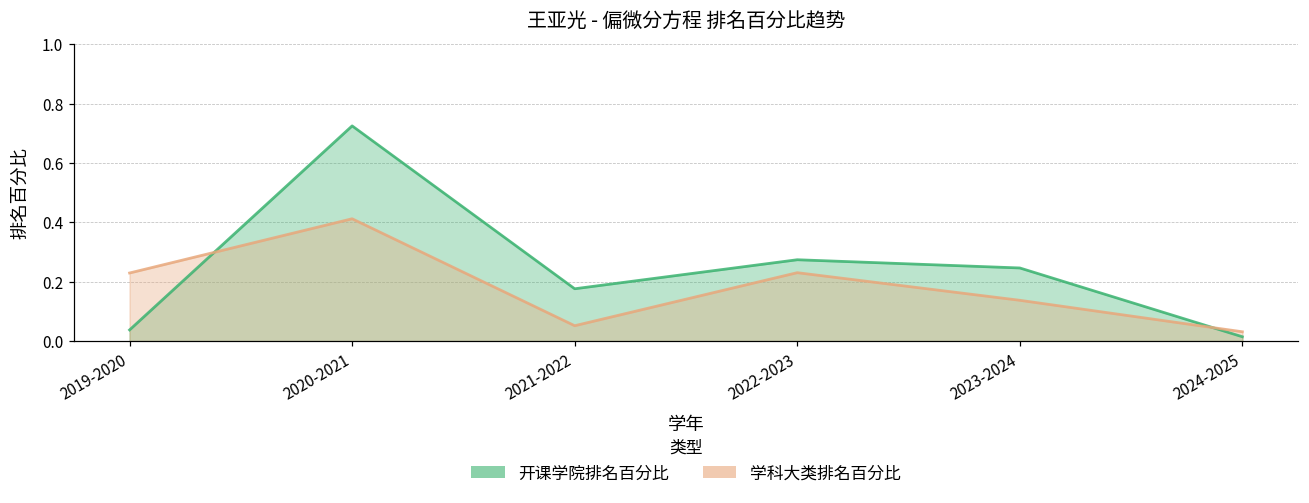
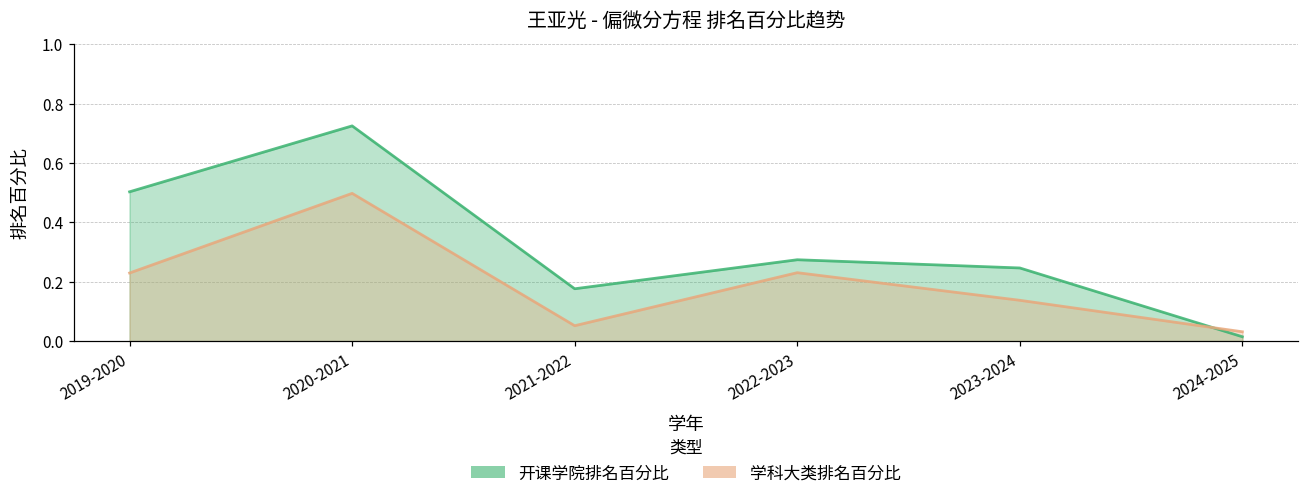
开课学院排名百分比, 2019-2020: 0.04 -> 0.50
学科大类排名百分比, 2020-2021: 0.41 -> 0.50
